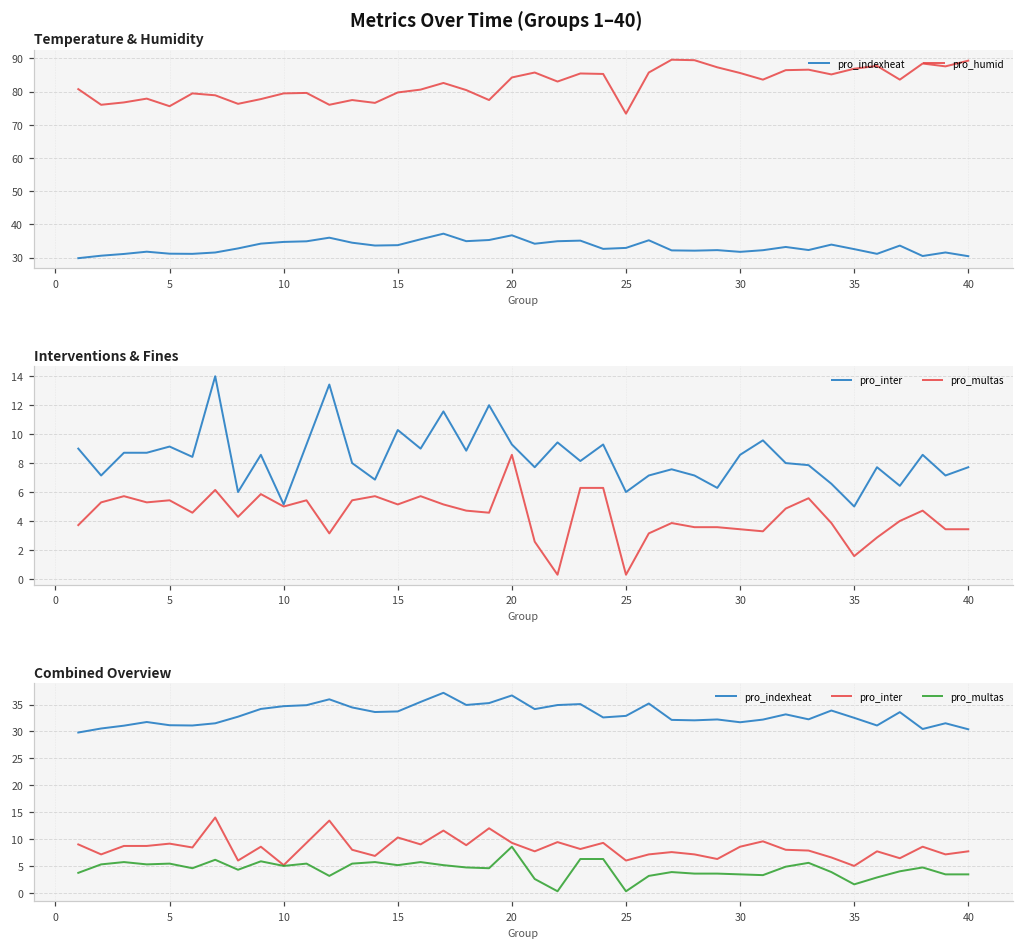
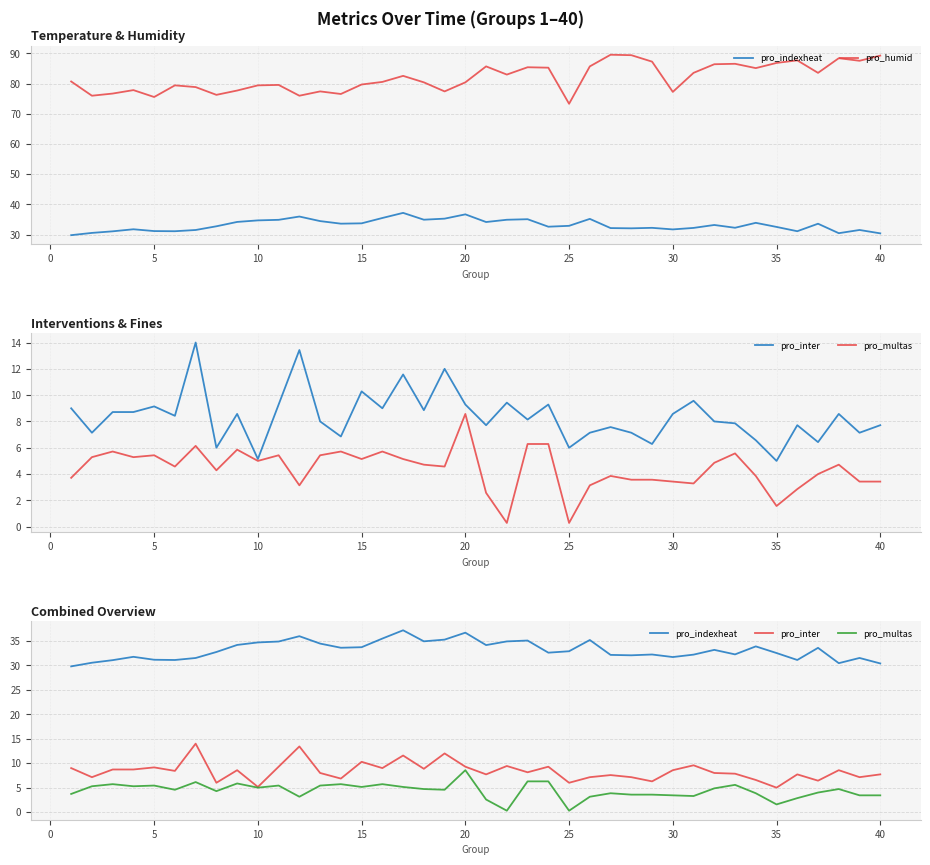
Temperature & Humidity, pro_humid, 20: 84 -> 80
Temperature & Humidity, pro_humid, 30: 86 -> 77
